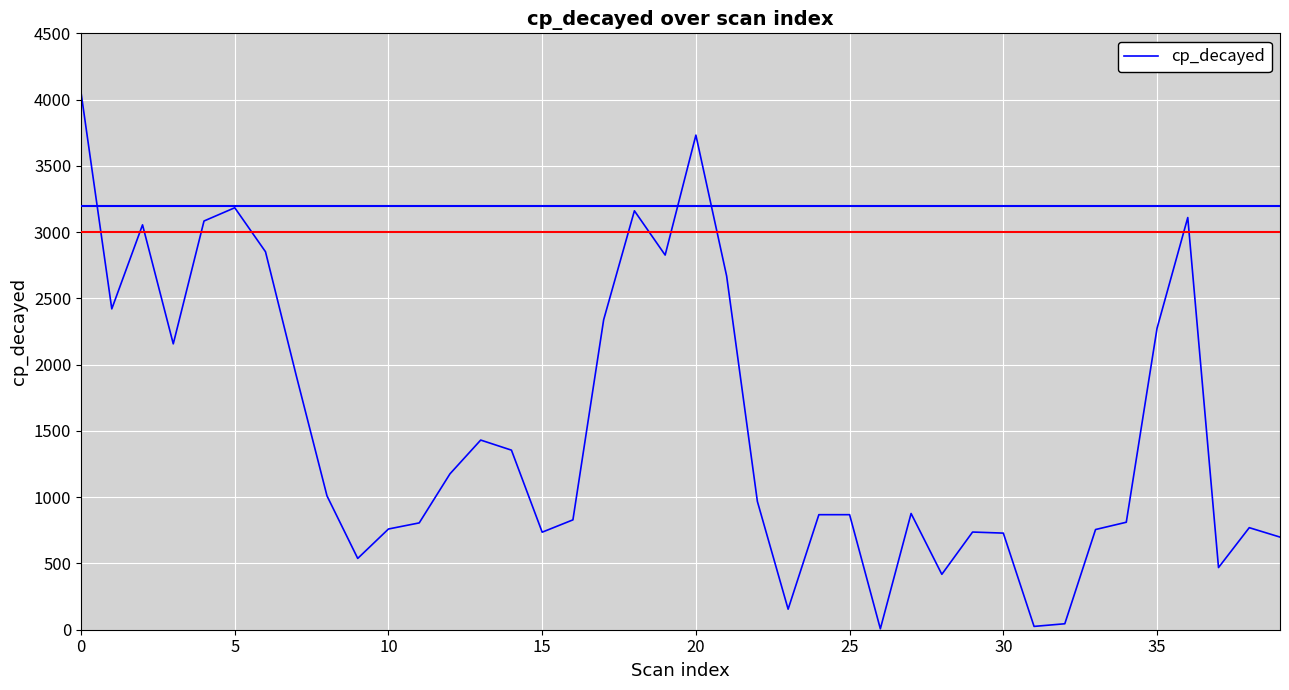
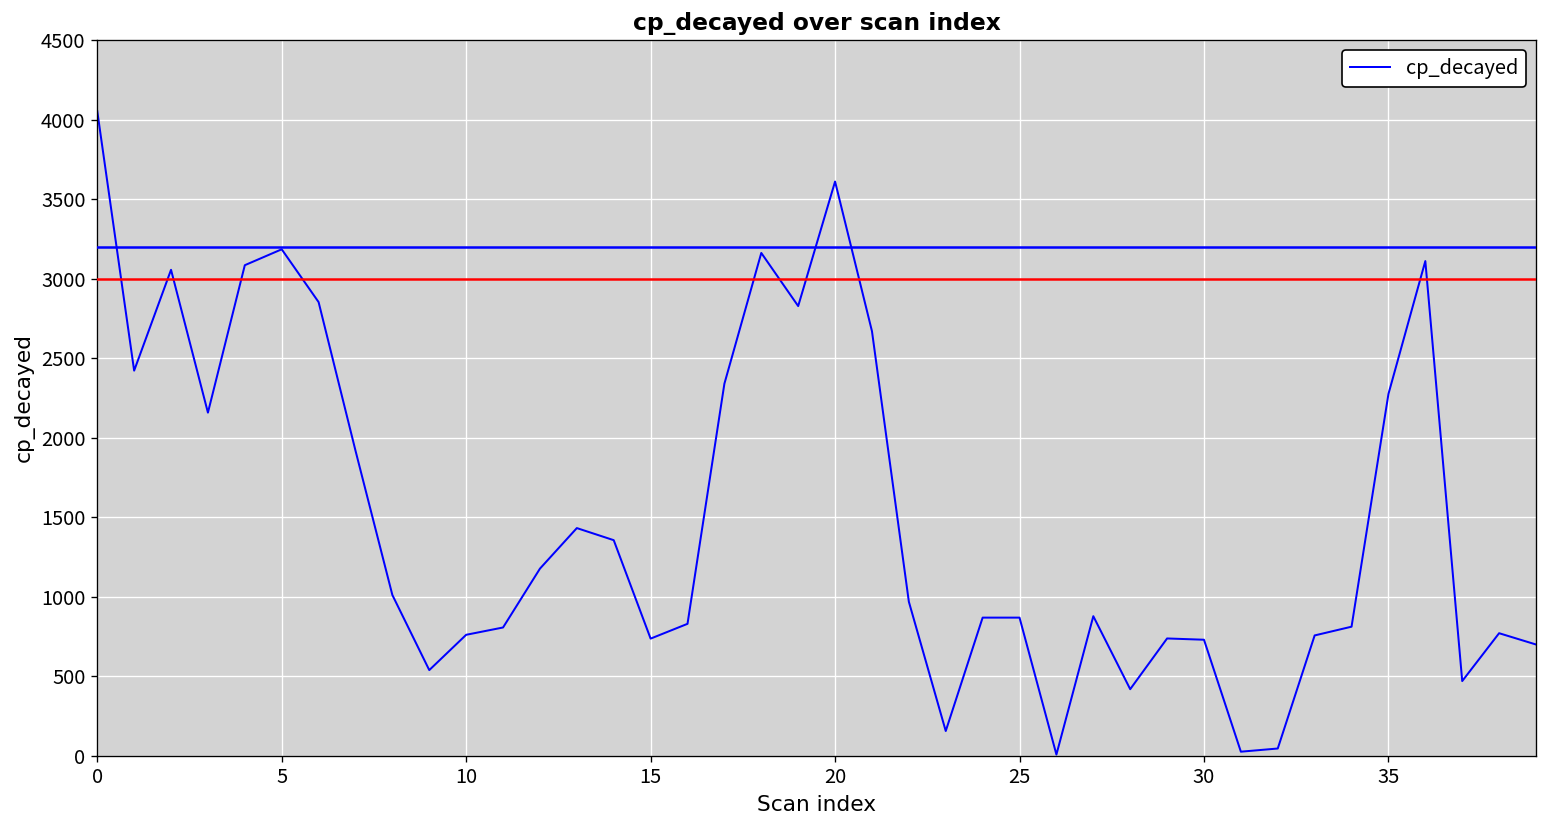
20: 3730 -> 3610
